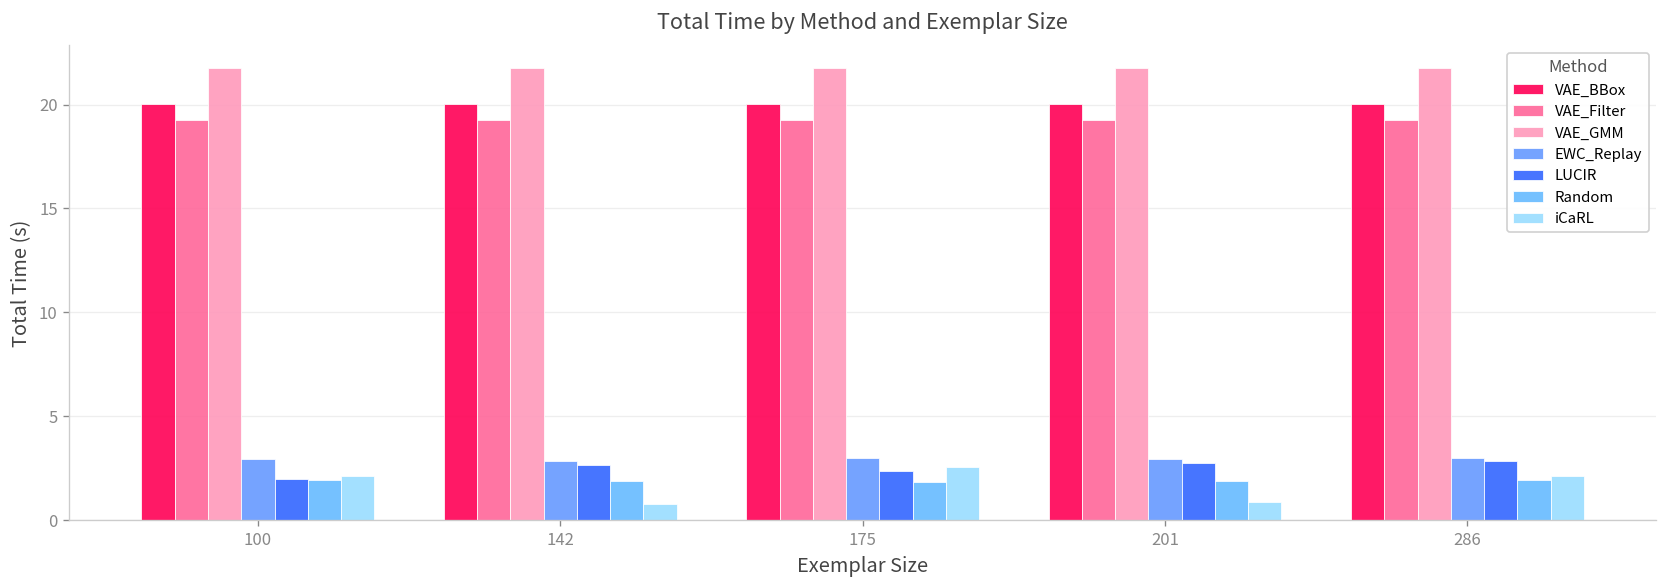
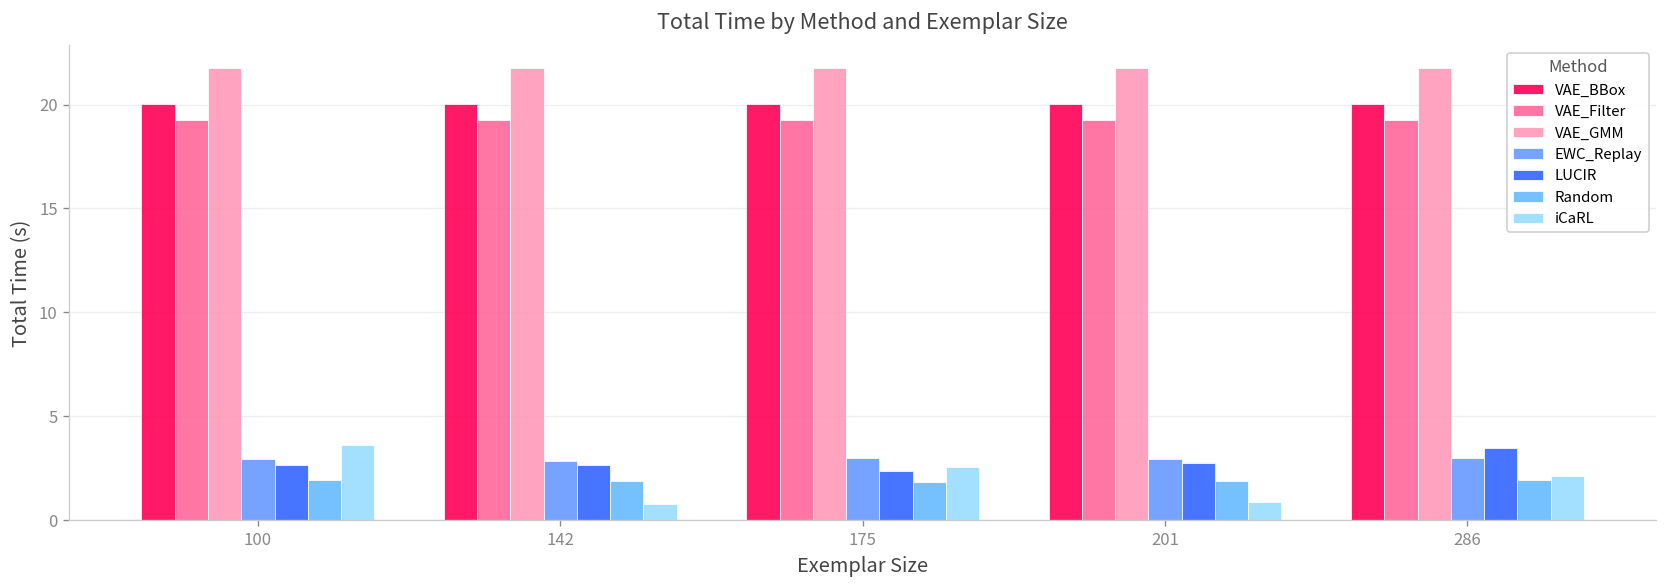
LUCIR, 100: 2.0 -> 2.7
iCaRL, 100: 2.1 -> 3.7
LUCIR, 286: 2.8 -> 3.5
